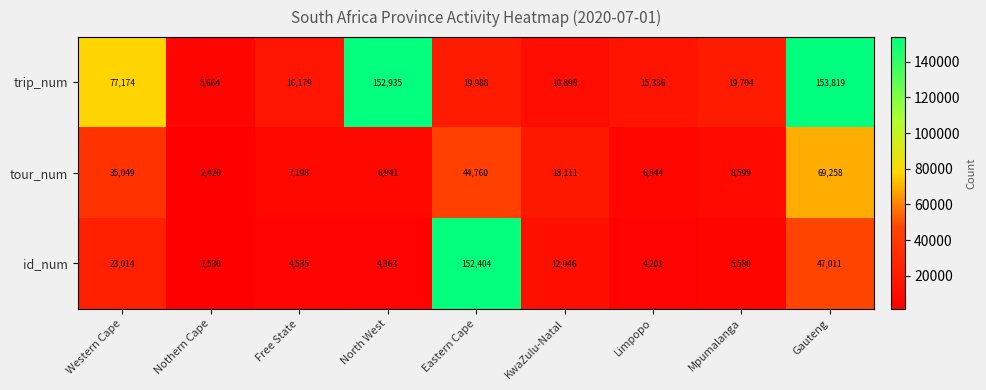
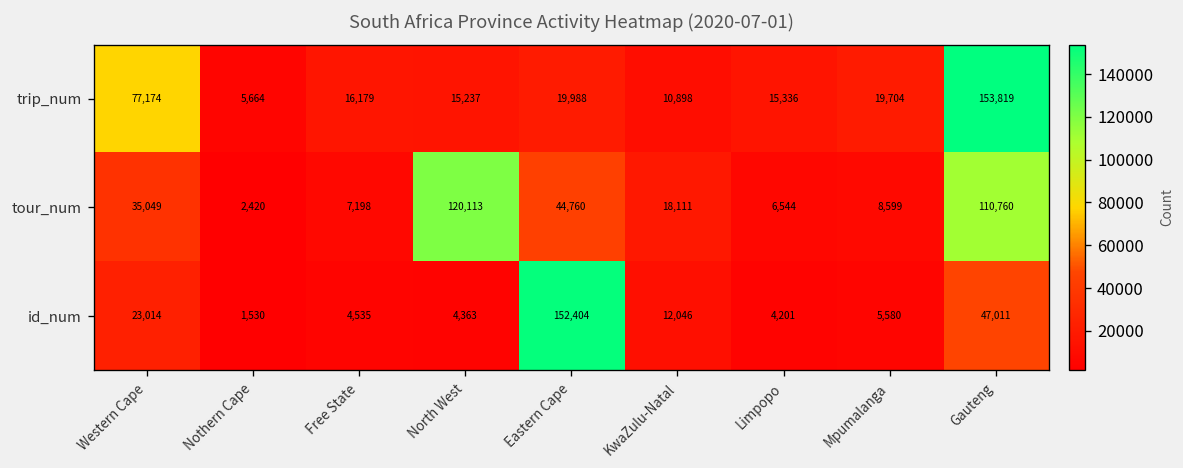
trip_num, North West: 152,935 -> 15,237
tour_num, North West: 6,941 -> 120,113
tour_num, Gauteng: 69,258 -> 110,760
